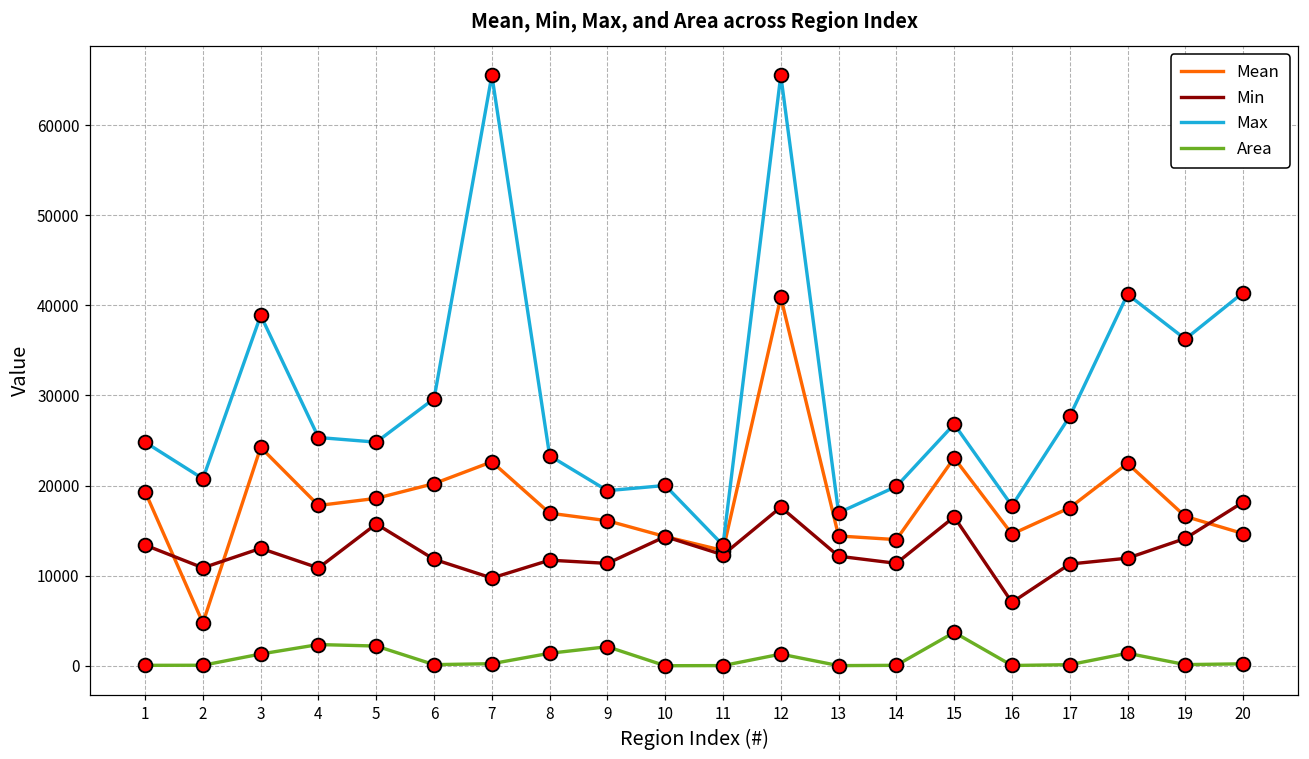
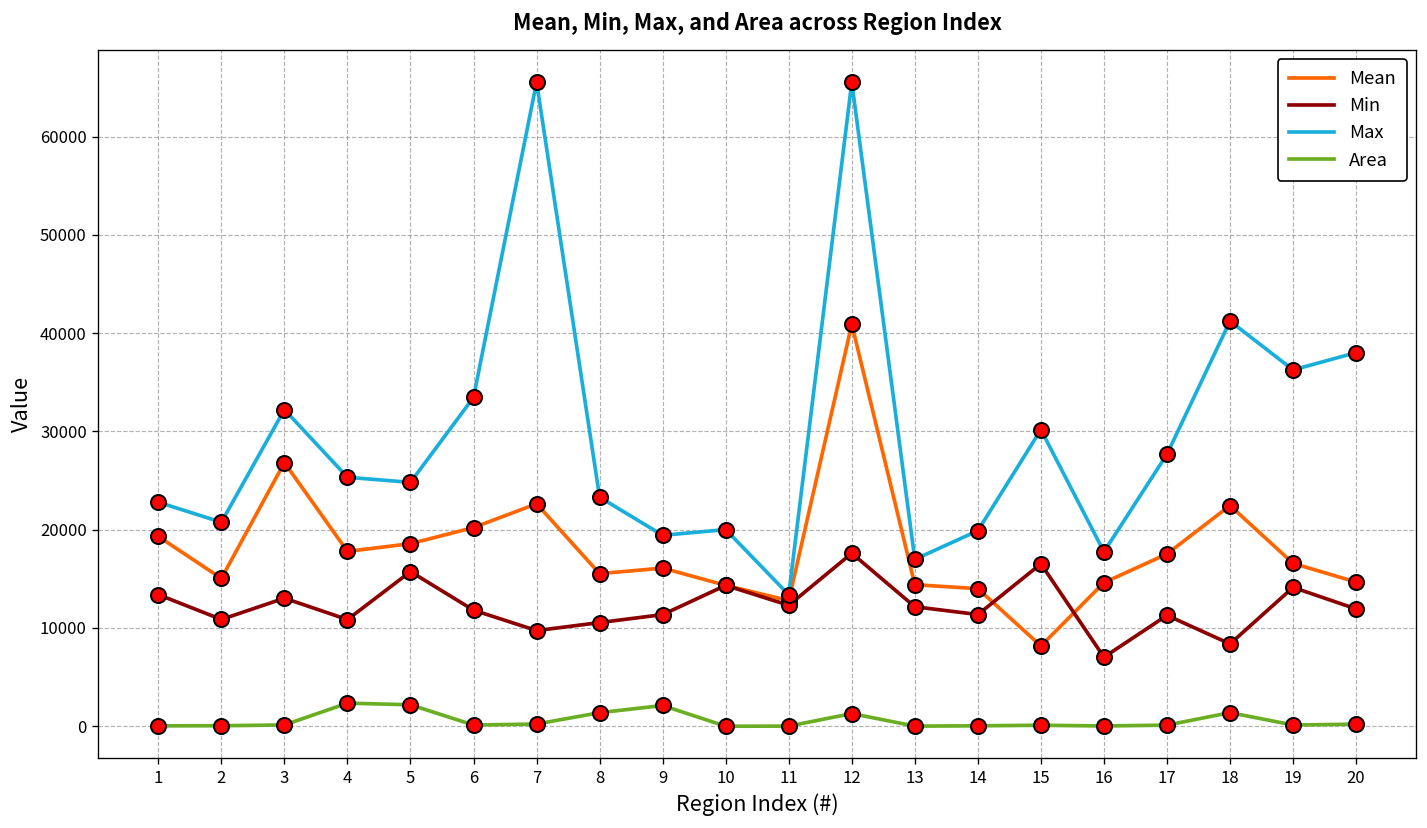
Max, 1: 25000 -> 23000
Mean, 2: 5000 -> 15000
Mean, 3: 24000 -> 27000
Max, 3: 39000 -> 32000
Area, 3: 1000 -> 0
Max, 6: 30000 -> 33000
Mean, 8: 17000 -> 16000
Min, 8: 12000 -> 11000
Mean, 15: 23000 -> 8000
Max, 15: 27000 -> 30000
Area, 15: 4000 -> 0
Min, 18: 12000 -> 8000
Min, 20: 18000 -> 12000
Max, 20: 41000 -> 38000
